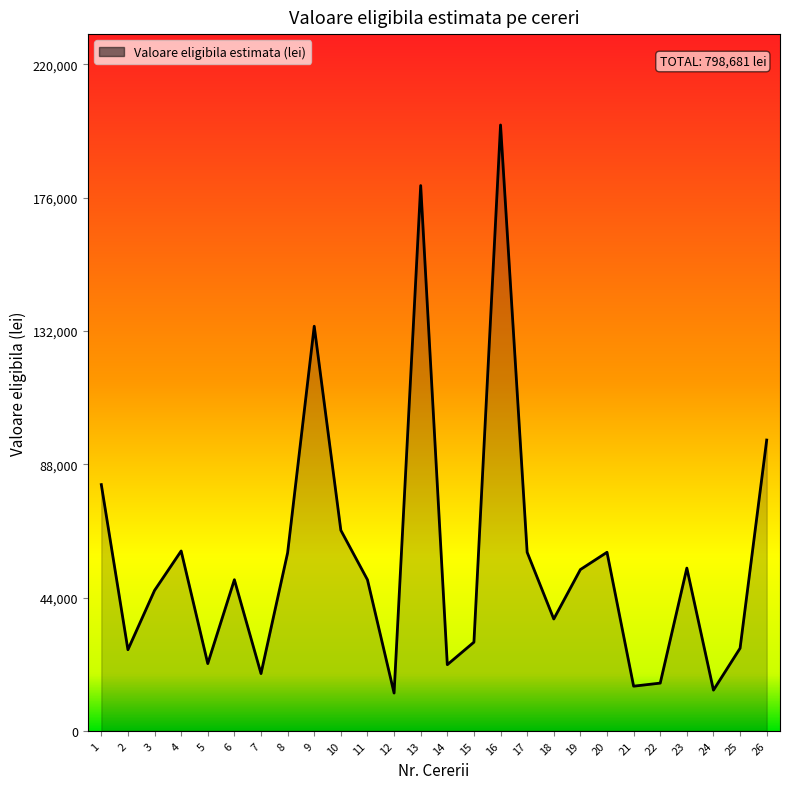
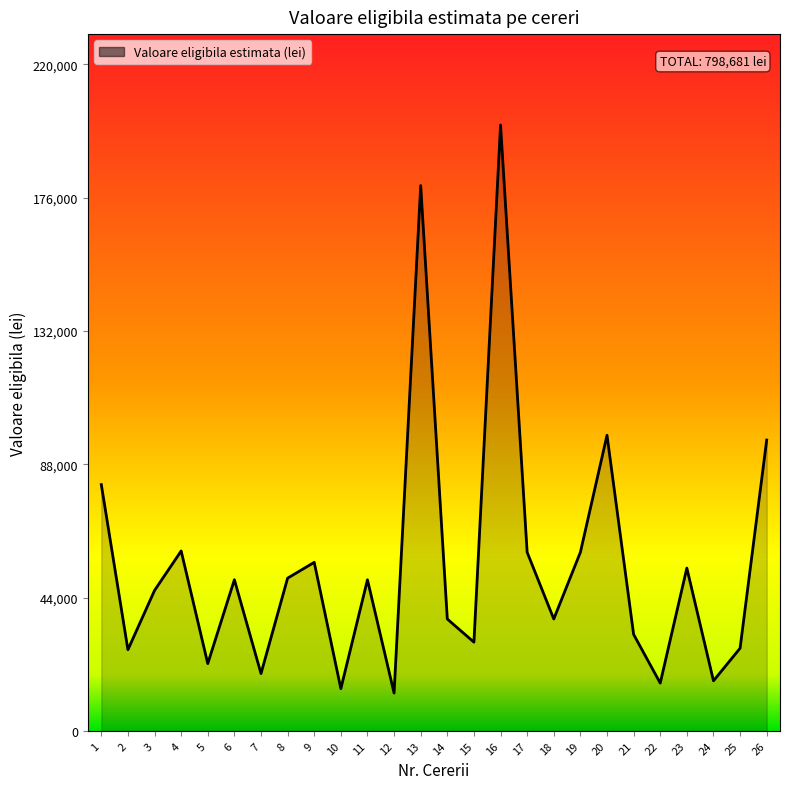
8: 59,000 -> 50,000
9: 134,000 -> 56,000
10: 66,000 -> 14,000
14: 22,000 -> 37,000
19: 53,000 -> 59,000
20: 59,000 -> 98,000
21: 15,000 -> 32,000
24: 13,000 -> 17,000
